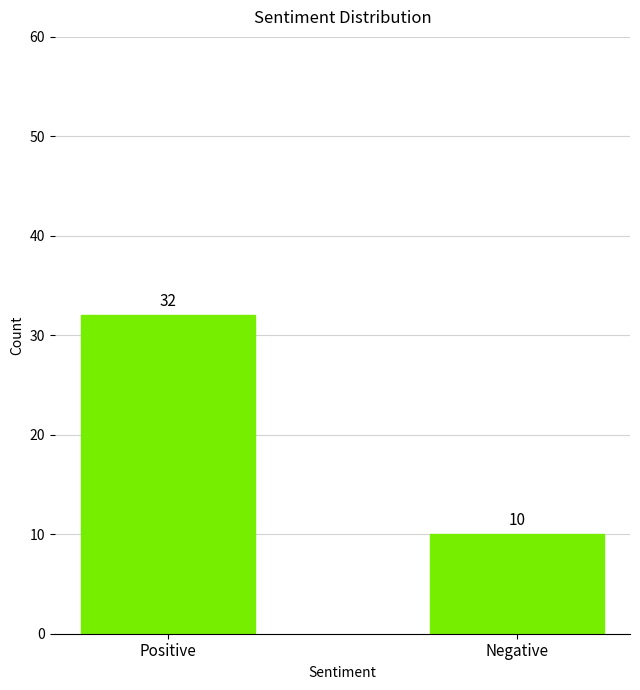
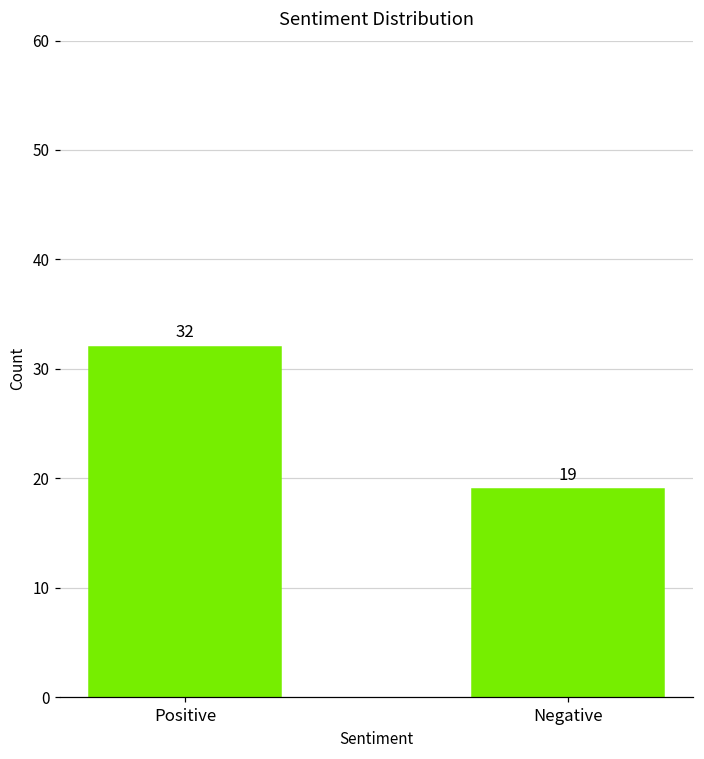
Negative: 10 -> 19
